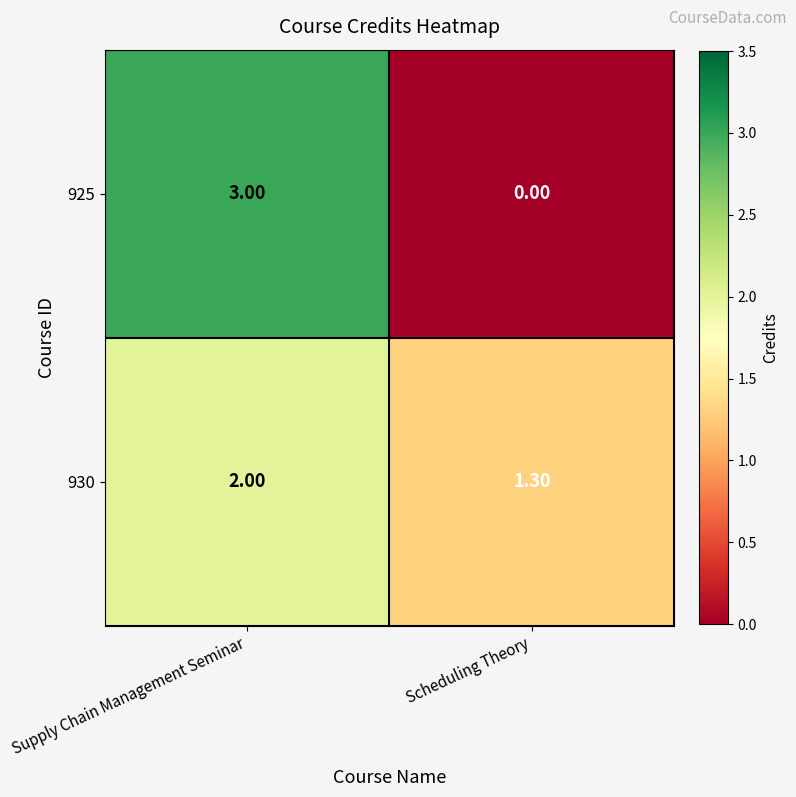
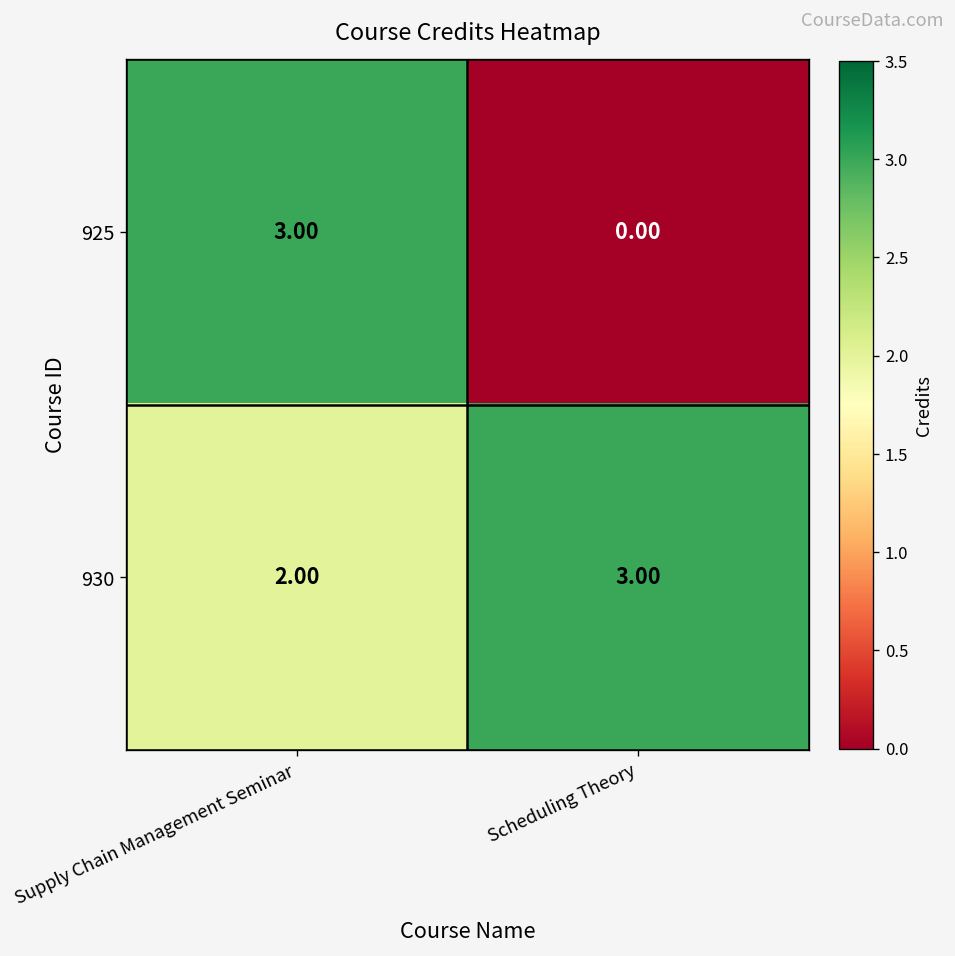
930, Scheduling Theory: 1.30 -> 3.00
